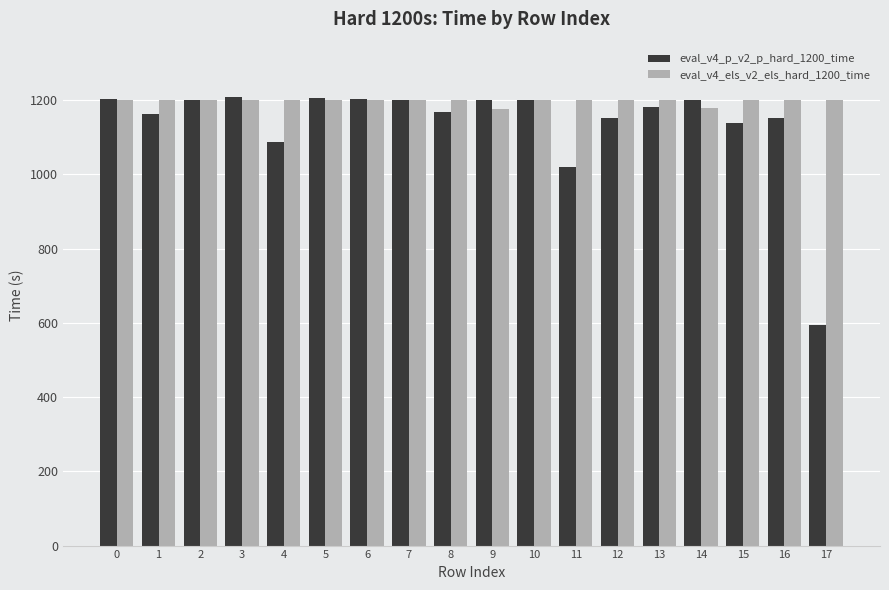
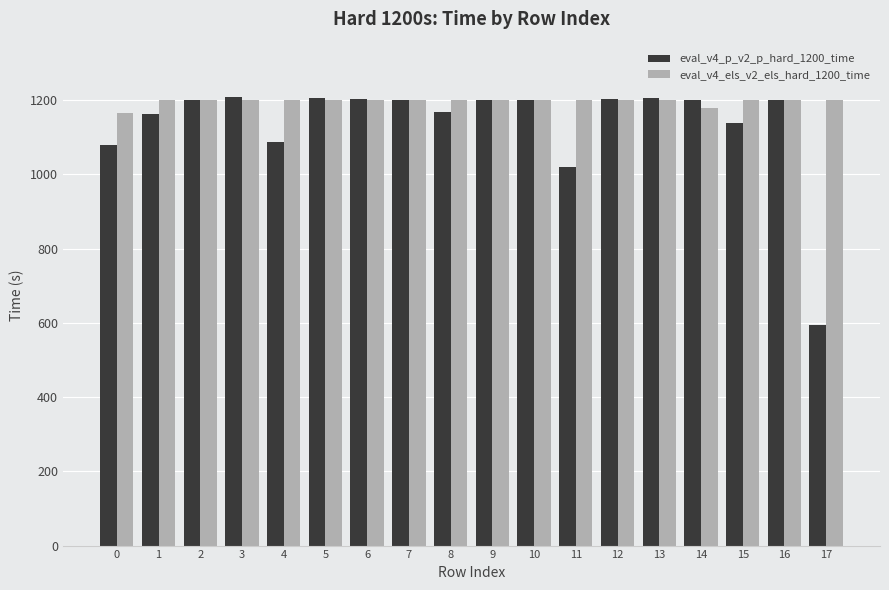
eval_v4_p_v2_p_hard_1200_time, 0: 1200 -> 1080
eval_v4_els_v2_els_hard_1200_time, 0: 1200 -> 1160
eval_v4_els_v2_els_hard_1200_time, 9: 1180 -> 1200
eval_v4_p_v2_p_hard_1200_time, 12: 1150 -> 1200
eval_v4_p_v2_p_hard_1200_time, 13: 1180 -> 1200
eval_v4_p_v2_p_hard_1200_time, 16: 1150 -> 1200
